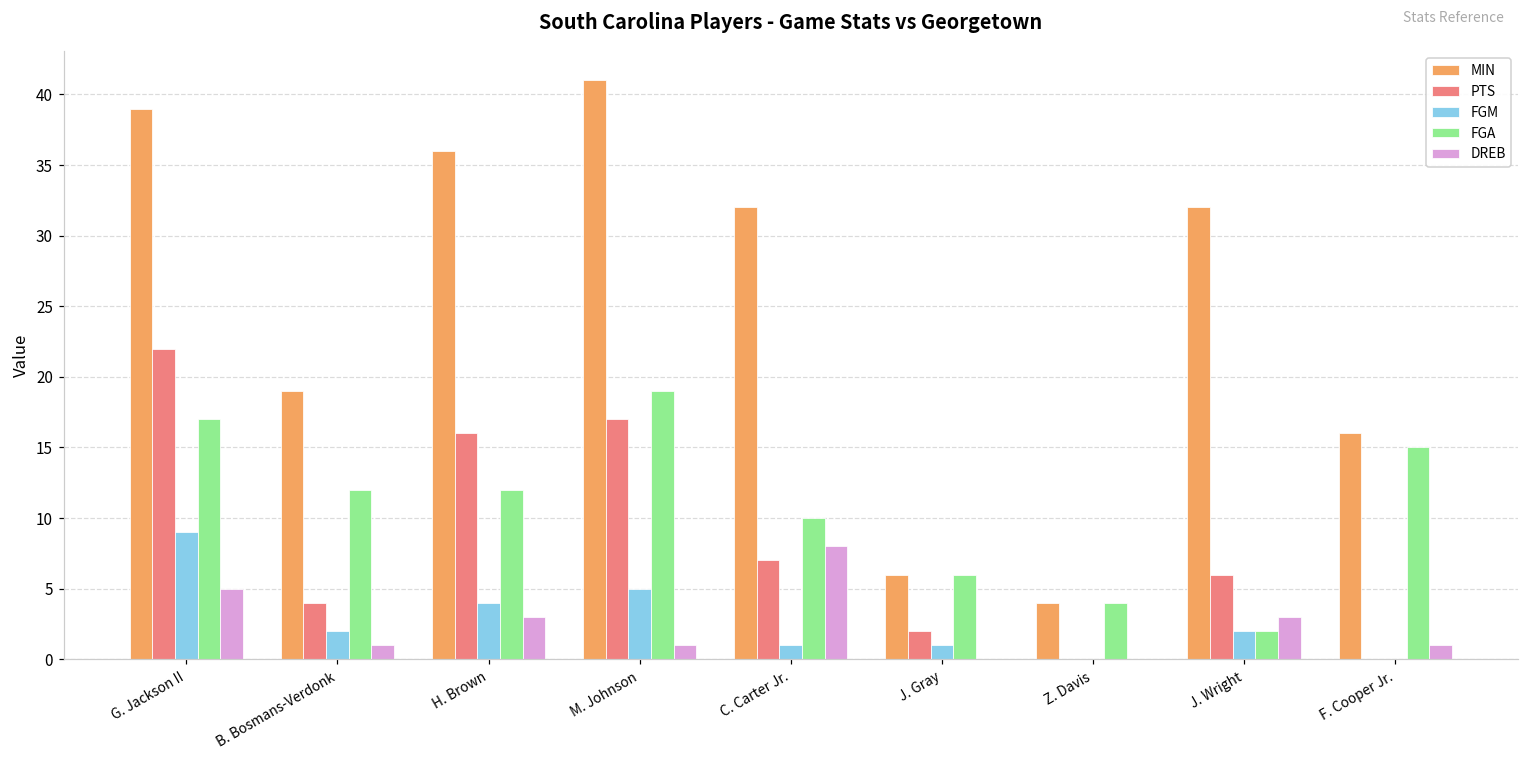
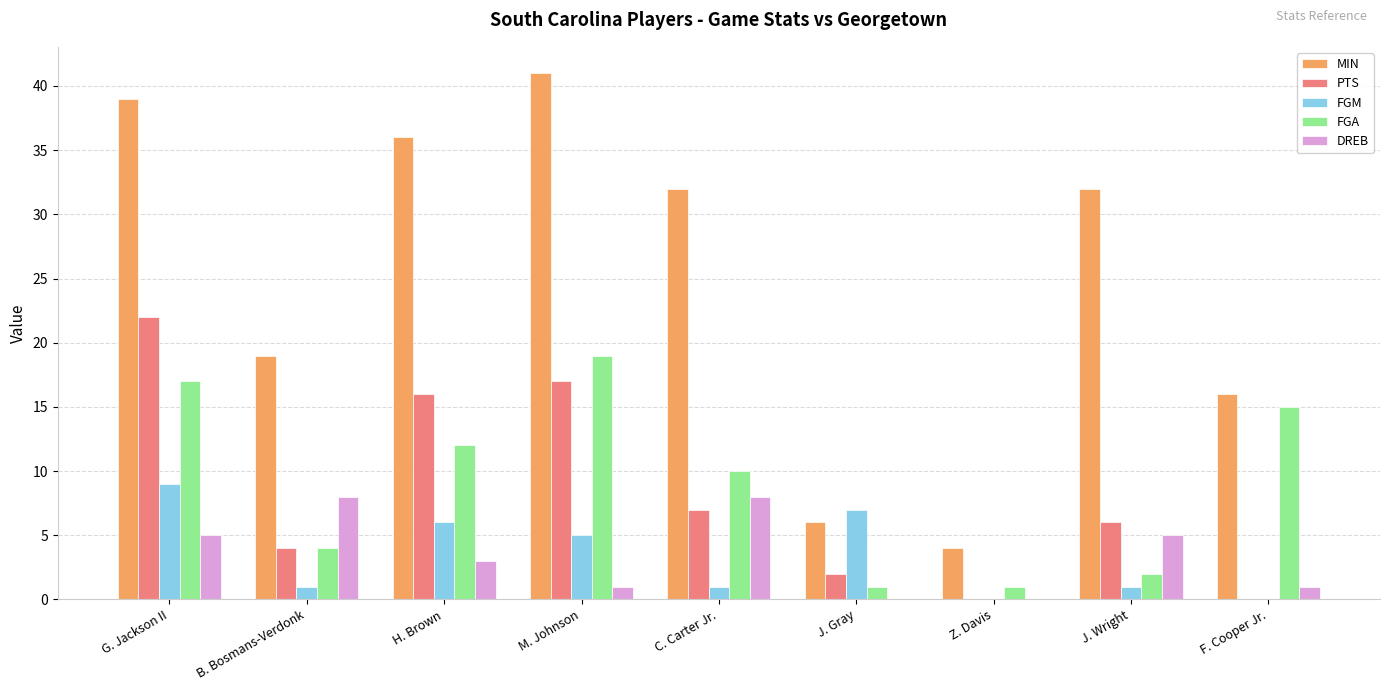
FGM, B. Bosmans-Verdonk: 2 -> 1
FGA, B. Bosmans-Verdonk: 12 -> 4
DREB, B. Bosmans-Verdonk: 1 -> 8
FGM, H. Brown: 4 -> 6
FGM, J. Gray: 1 -> 7
FGA, J. Gray: 6 -> 1
FGA, Z. Davis: 4 -> 1
FGM, J. Wright: 2 -> 1
DREB, J. Wright: 3 -> 5
